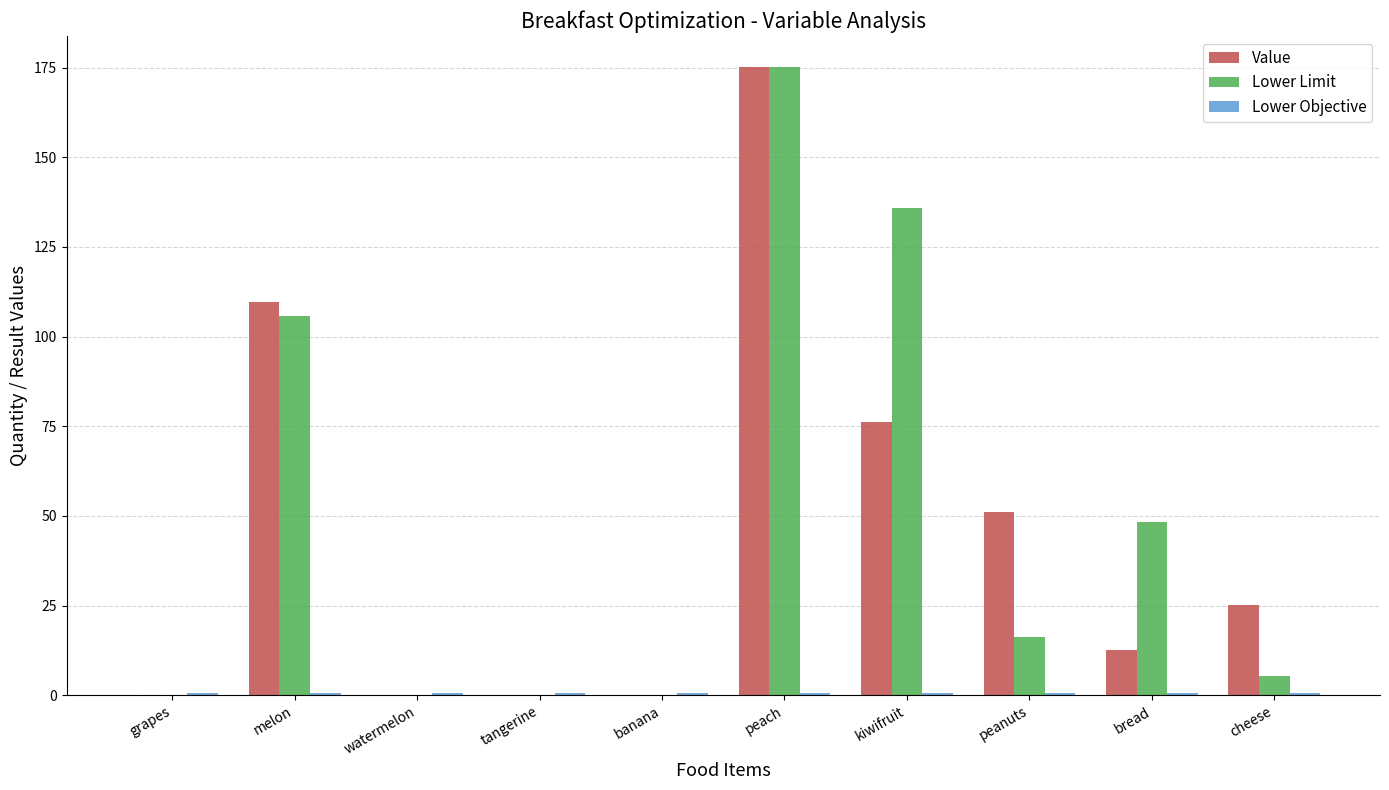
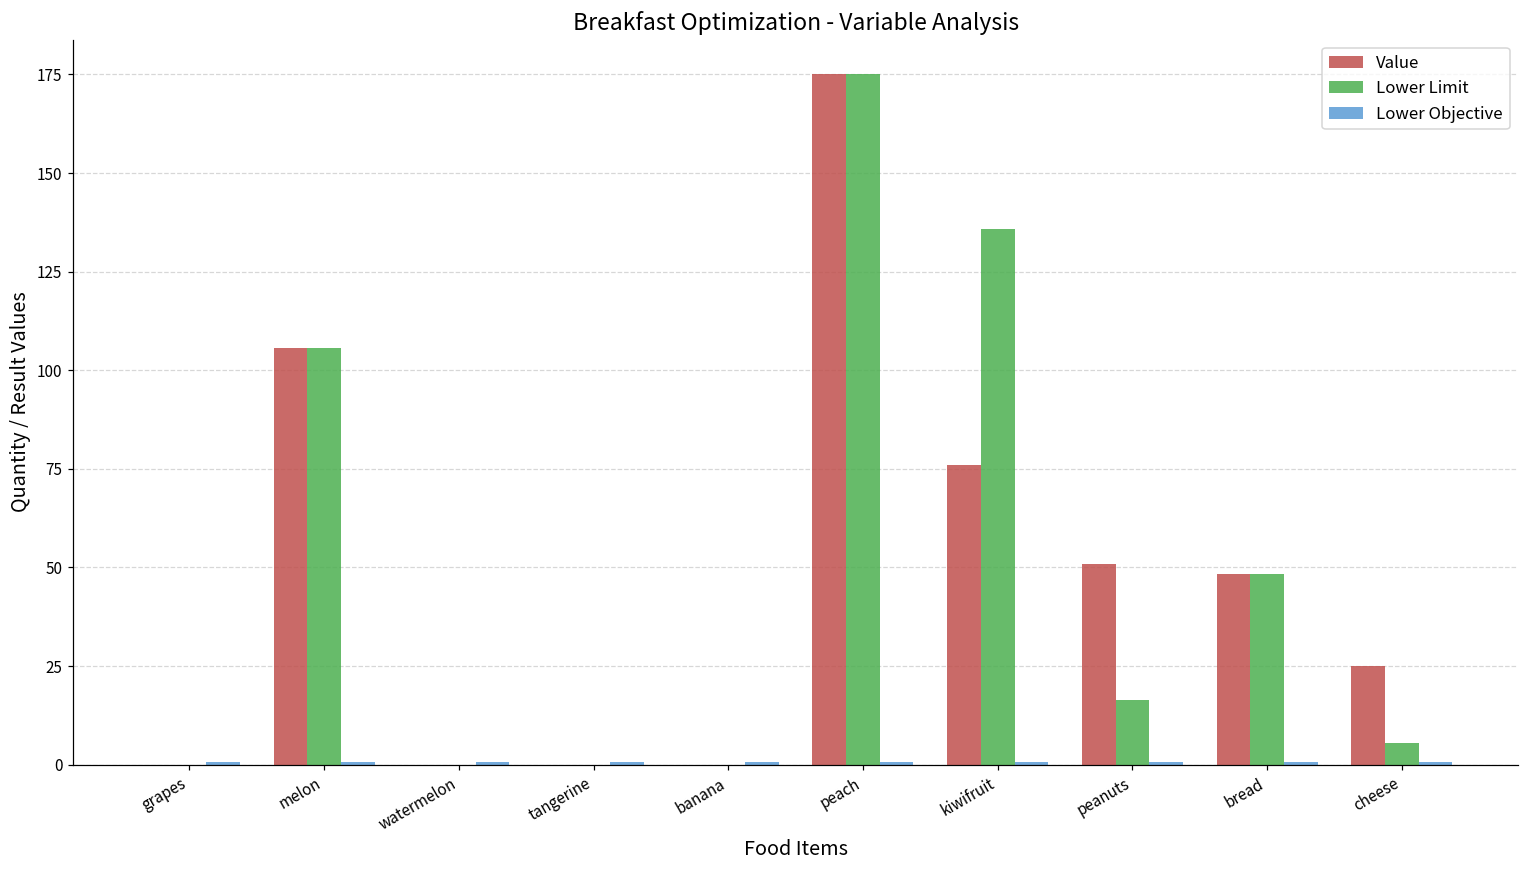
Value, melon: 110 -> 106
Value, bread: 12 -> 48
